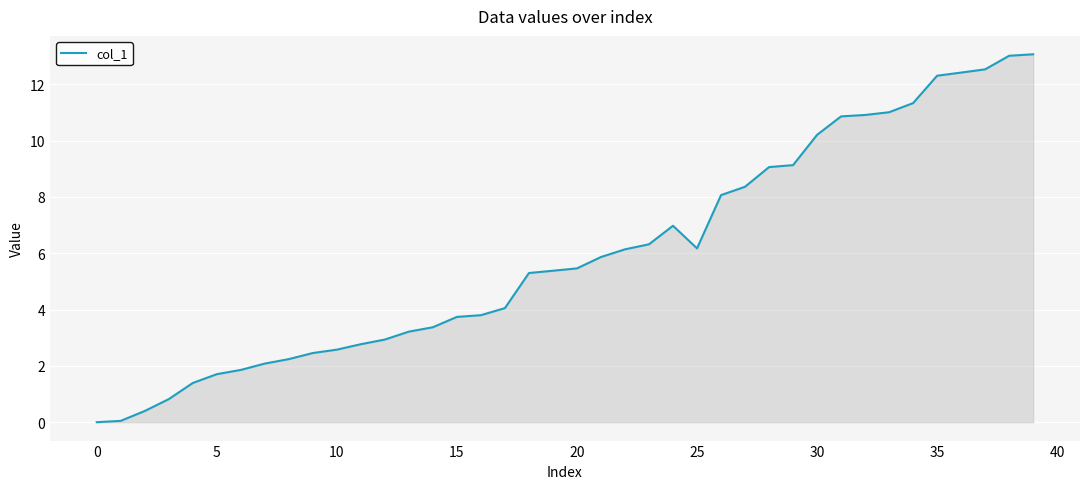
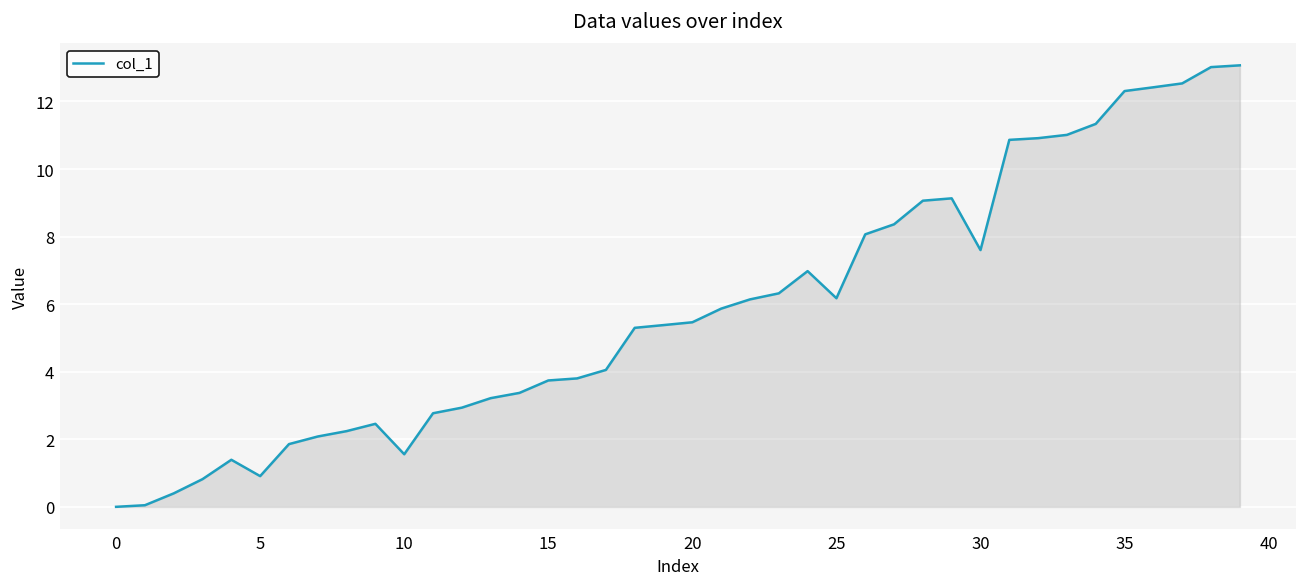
5: 1.7 -> 0.9
10: 2.6 -> 1.6
30: 10.2 -> 7.6
